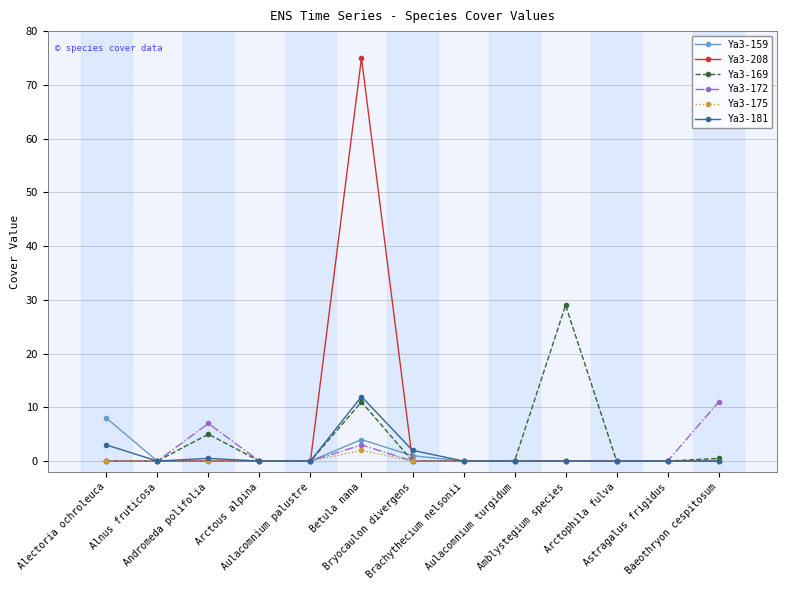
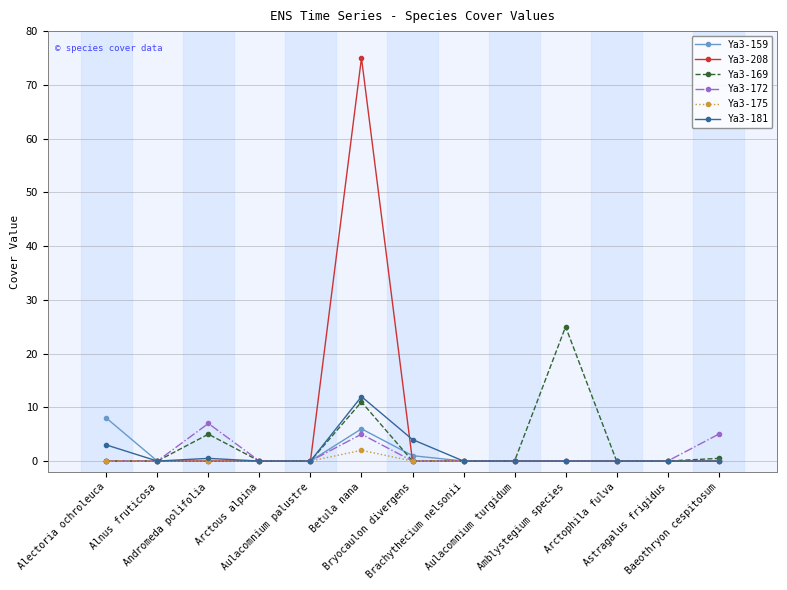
Ya3-159, Betula nana: 4 -> 6
Ya3-172, Betula nana: 3 -> 5
Ya3-181, Bryocaulon divergens: 2 -> 4
Ya3-169, Amblystegium species: 29 -> 25
Ya3-172, Baeothryon cespitosum: 11 -> 5
